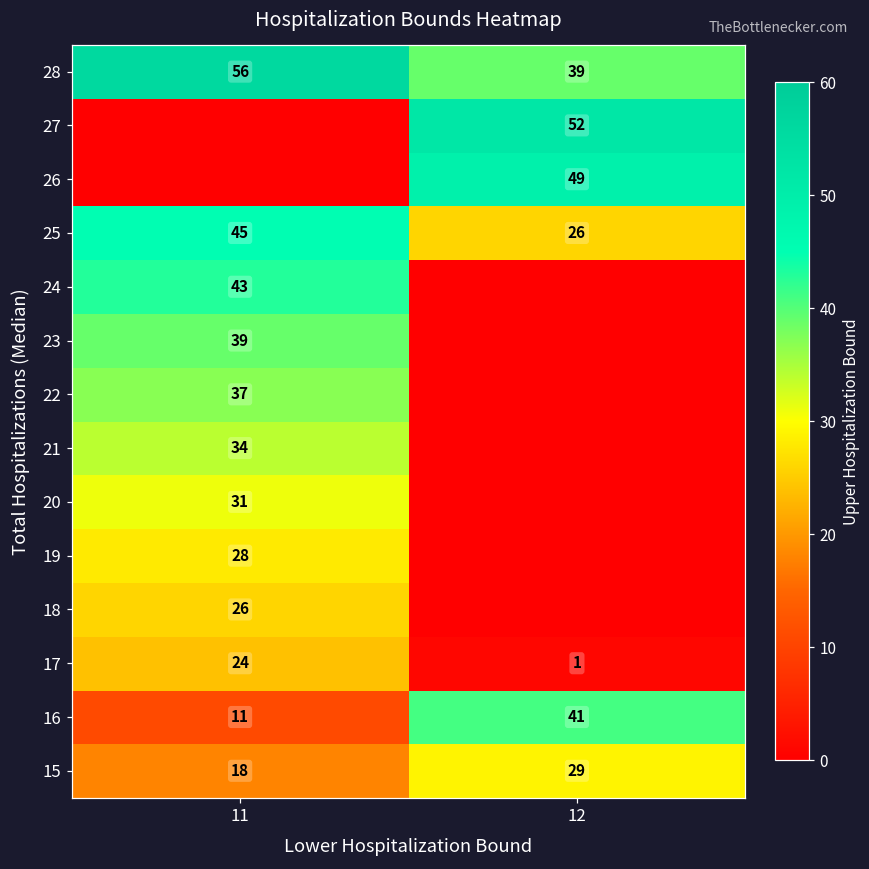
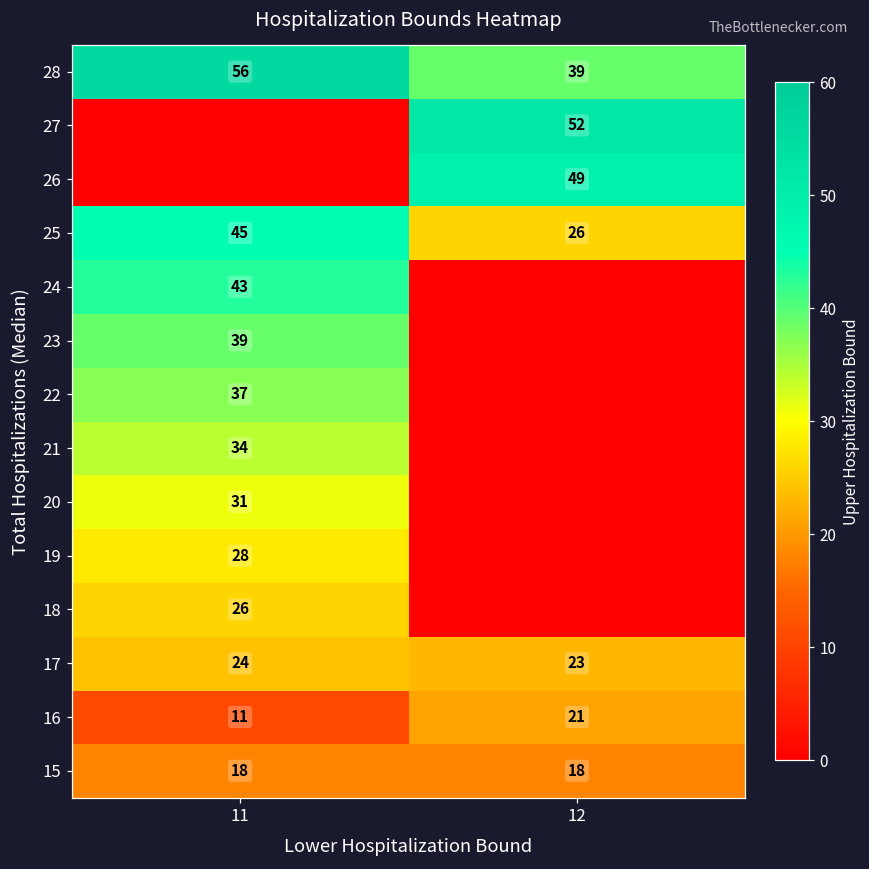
17, 12: 1 -> 23
16, 12: 41 -> 21
15, 12: 29 -> 18
